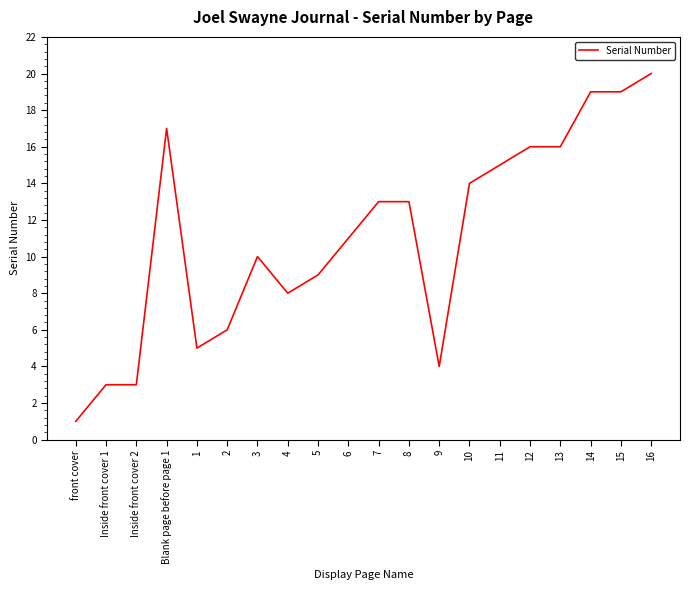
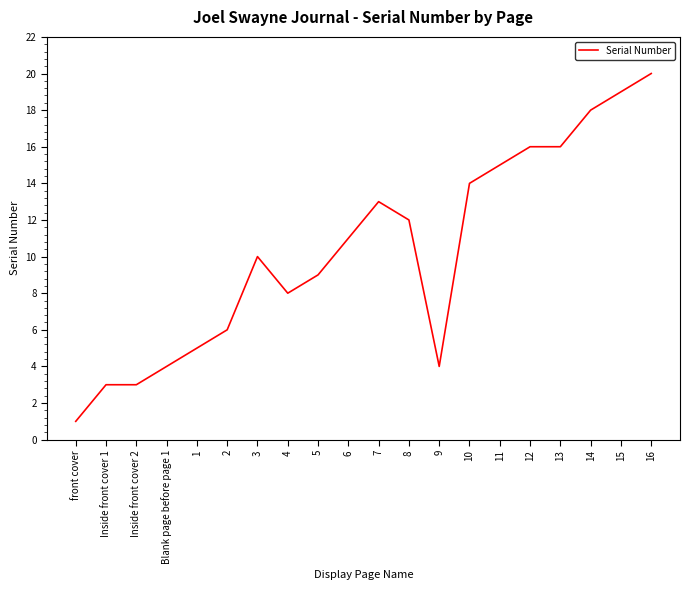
Blank page before page 1: 17 -> 4
8: 13 -> 12
14: 19 -> 18
